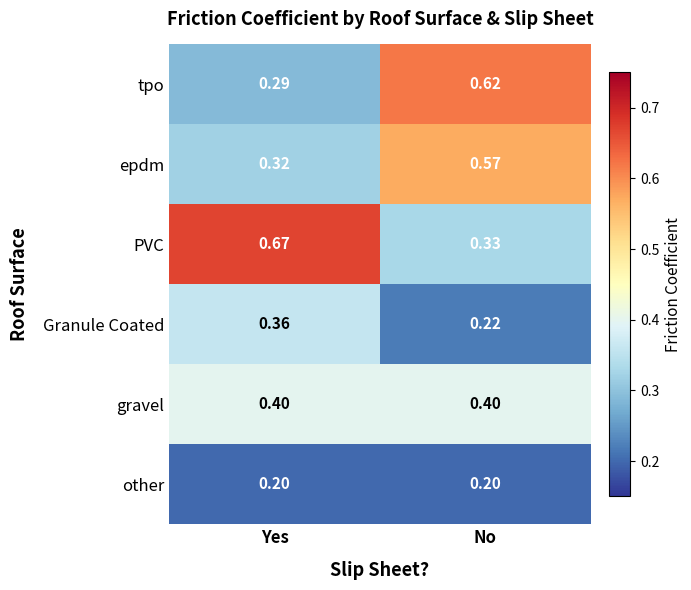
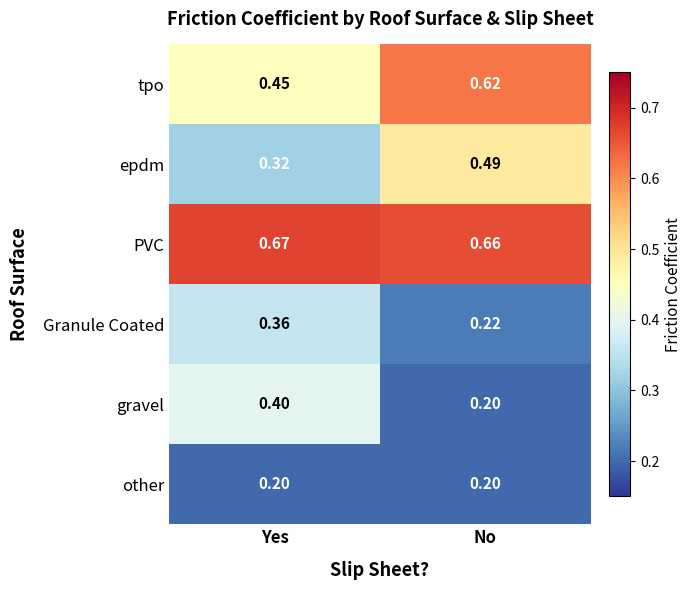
tpo, Yes: 0.29 -> 0.45
epdm, No: 0.57 -> 0.49
PVC, No: 0.33 -> 0.66
gravel, No: 0.40 -> 0.20
